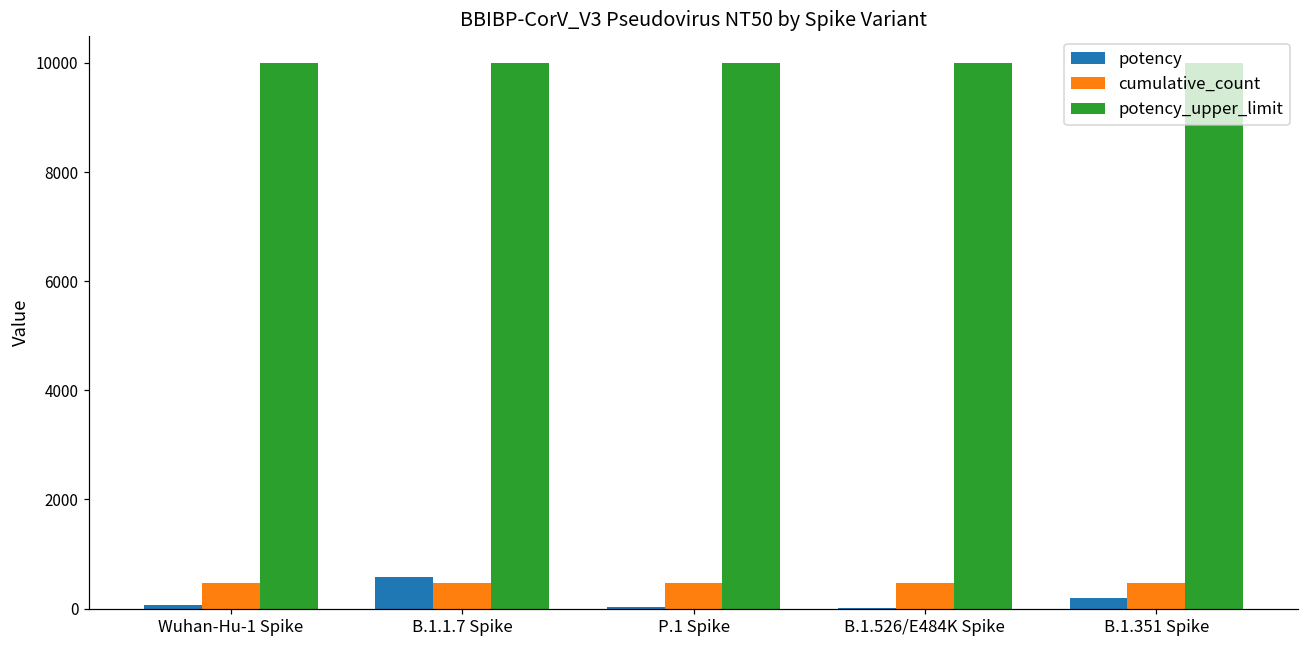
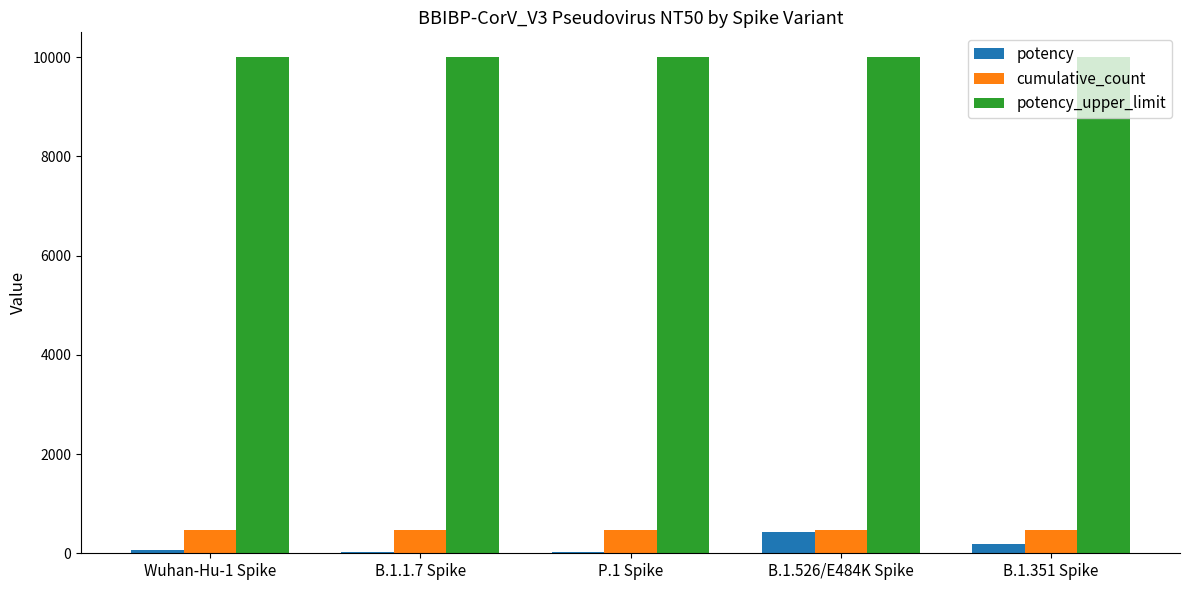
potency, B.1.1.7 Spike: 600 -> 0
potency, B.1.526/E484K Spike: 0 -> 400
